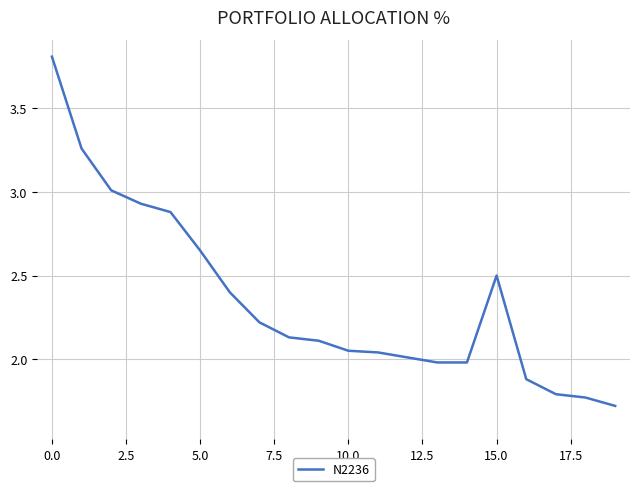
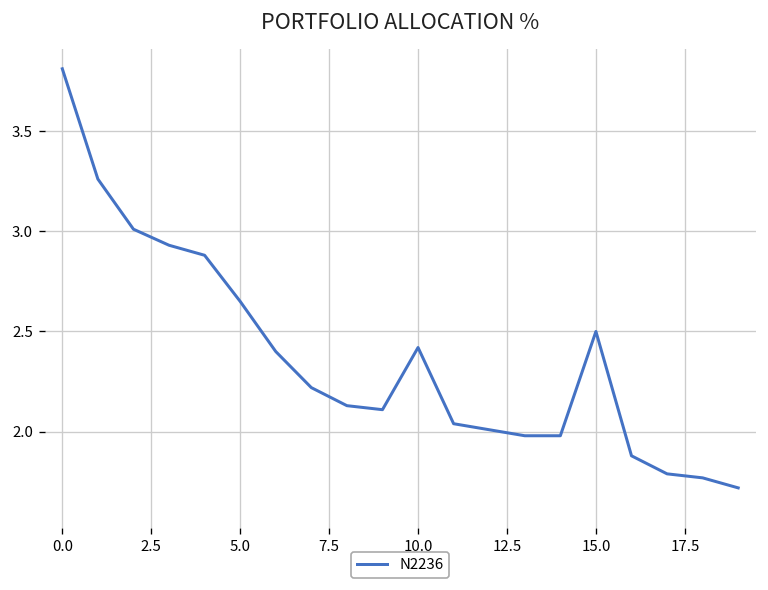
10.0: 2.05 -> 2.42
